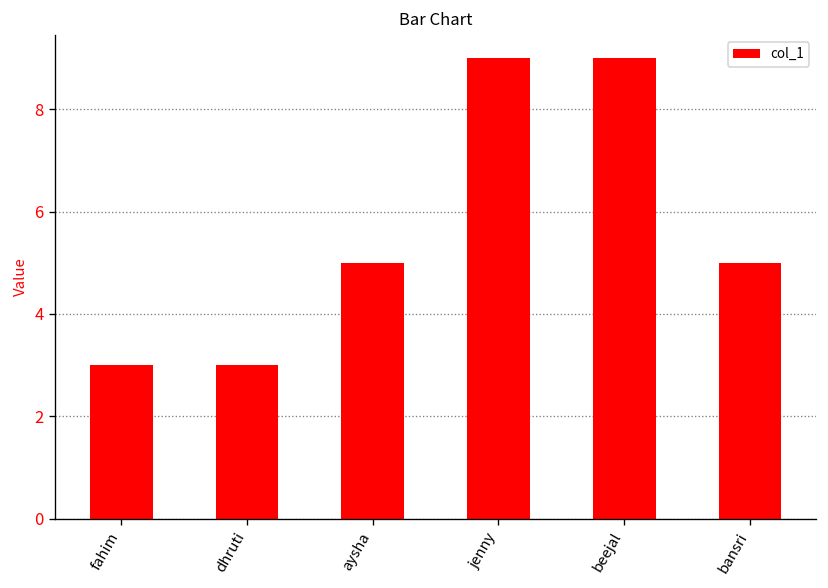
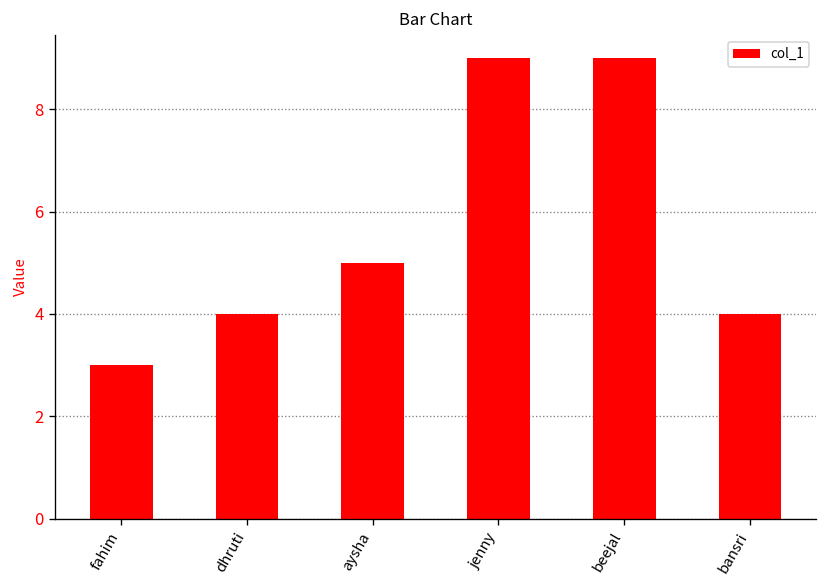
dhruti: 3 -> 4
bansri: 5 -> 4
